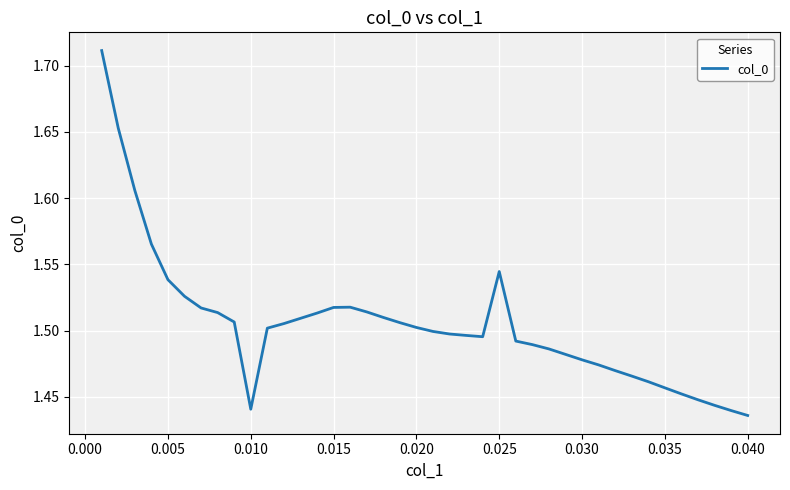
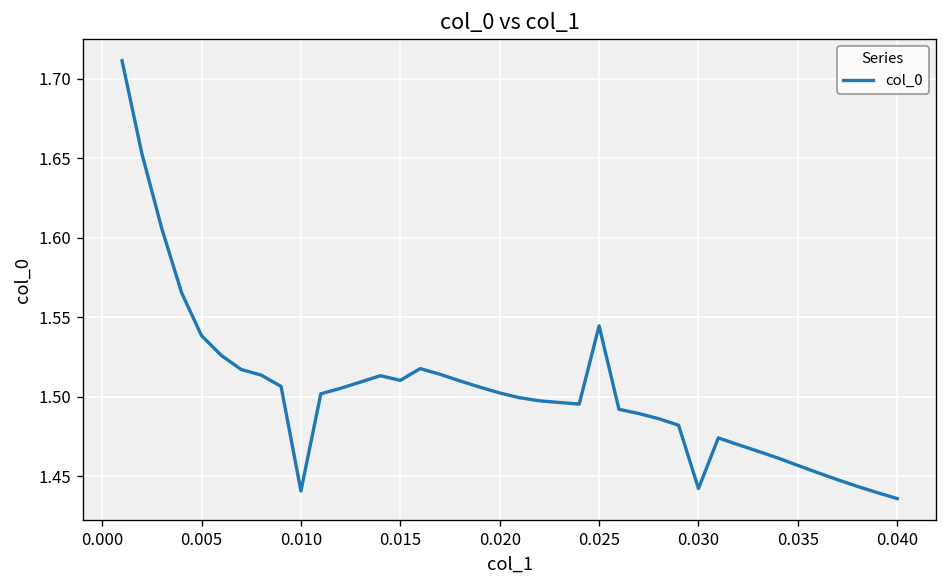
0.015: 1.517 -> 1.510
0.030: 1.478 -> 1.442
